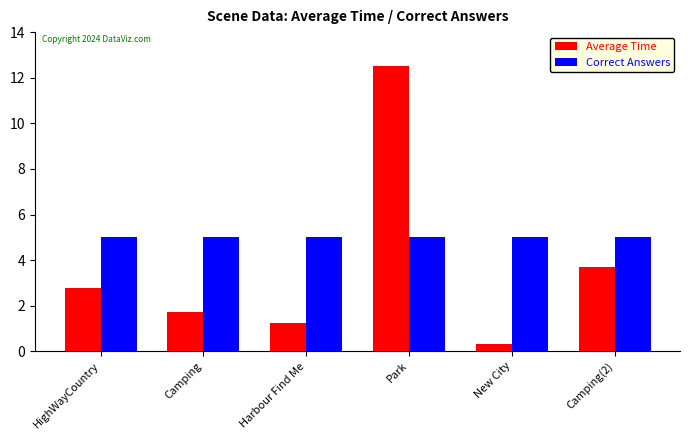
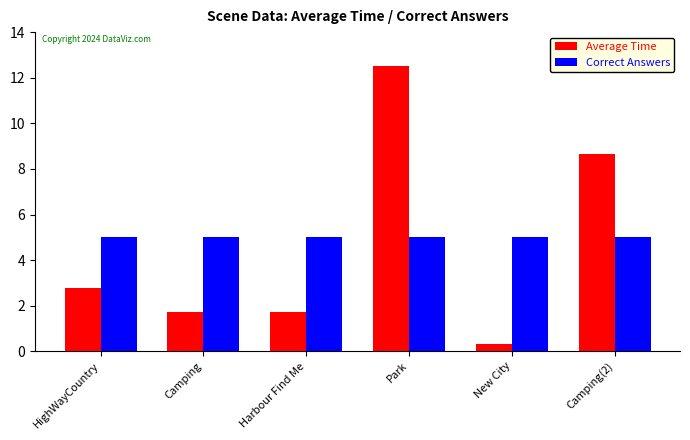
Average Time, Harbour Find Me: 1.3 -> 1.7
Average Time, Camping(2): 3.7 -> 8.6
